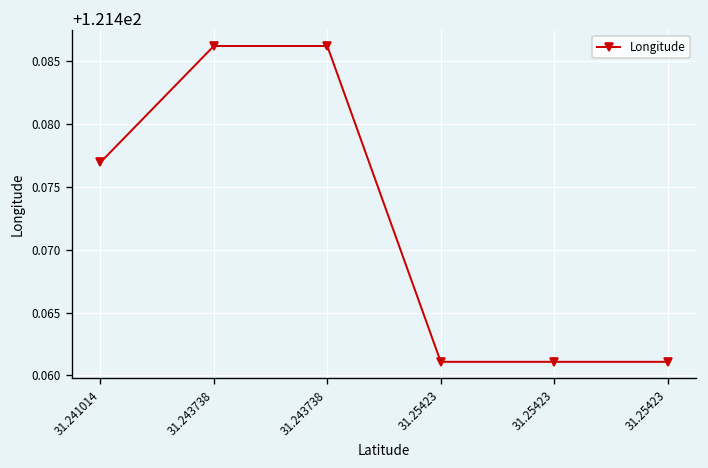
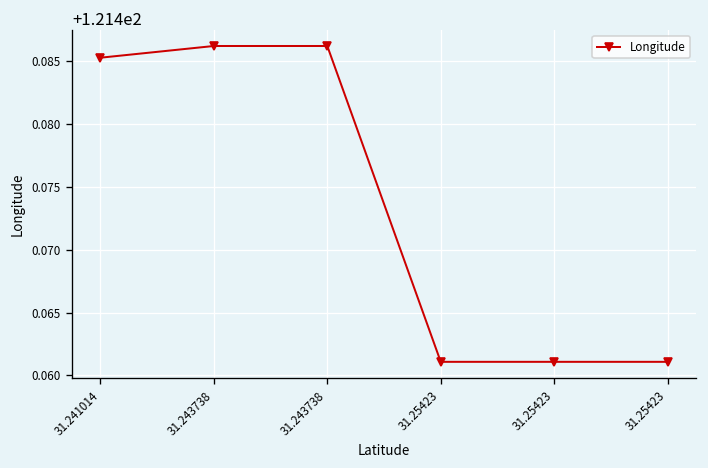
31.241014: 121.4770 -> 121.4853
